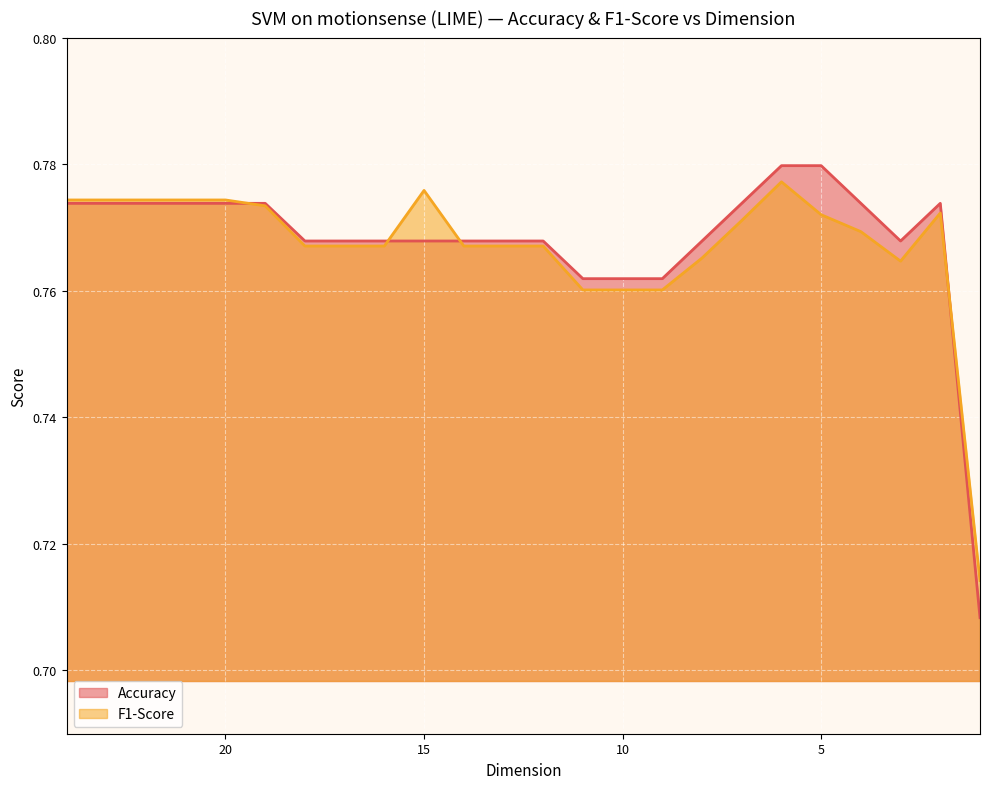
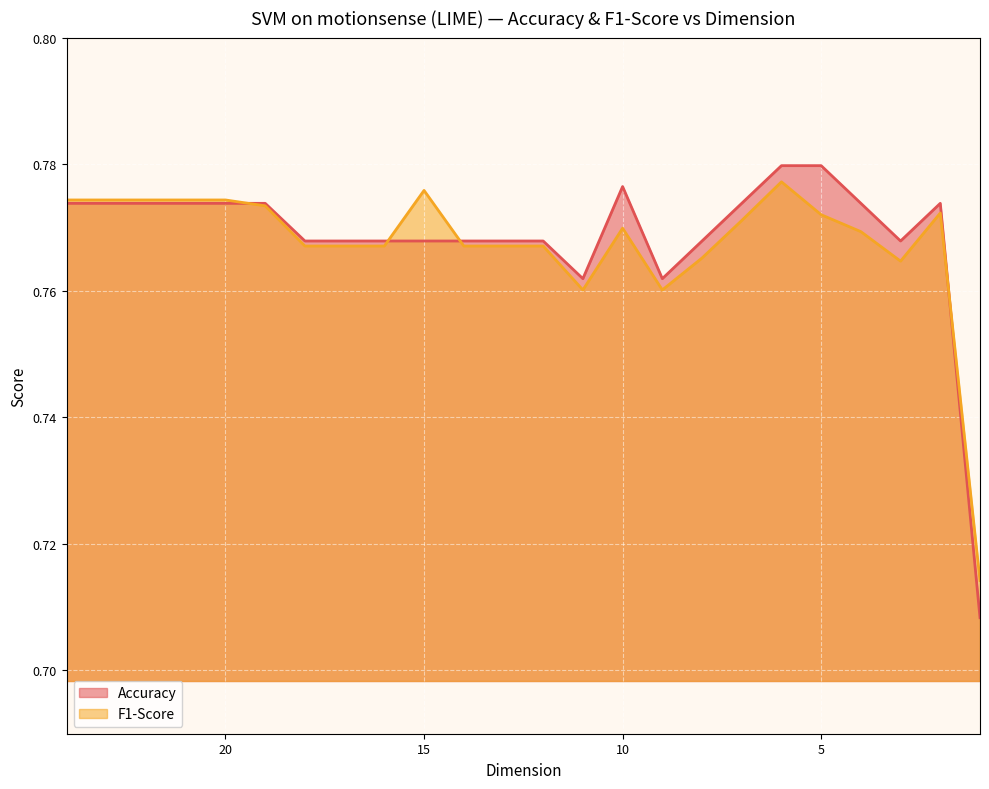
Accuracy, 10: 0.762 -> 0.776
F1-Score, 10: 0.760 -> 0.770
